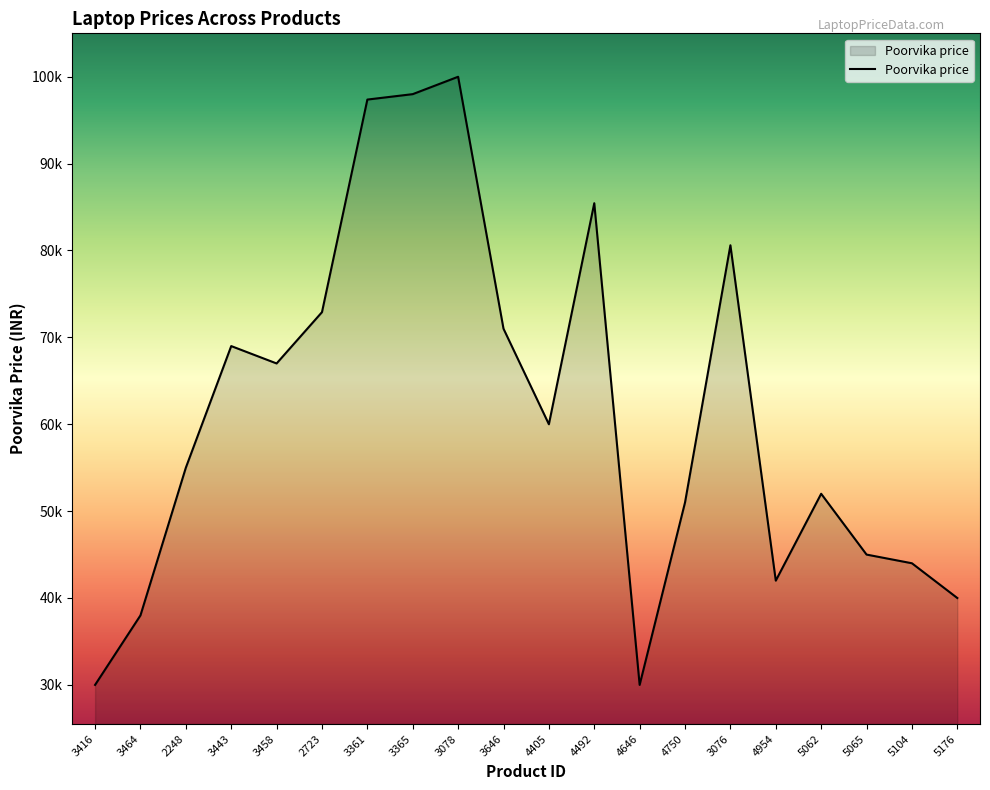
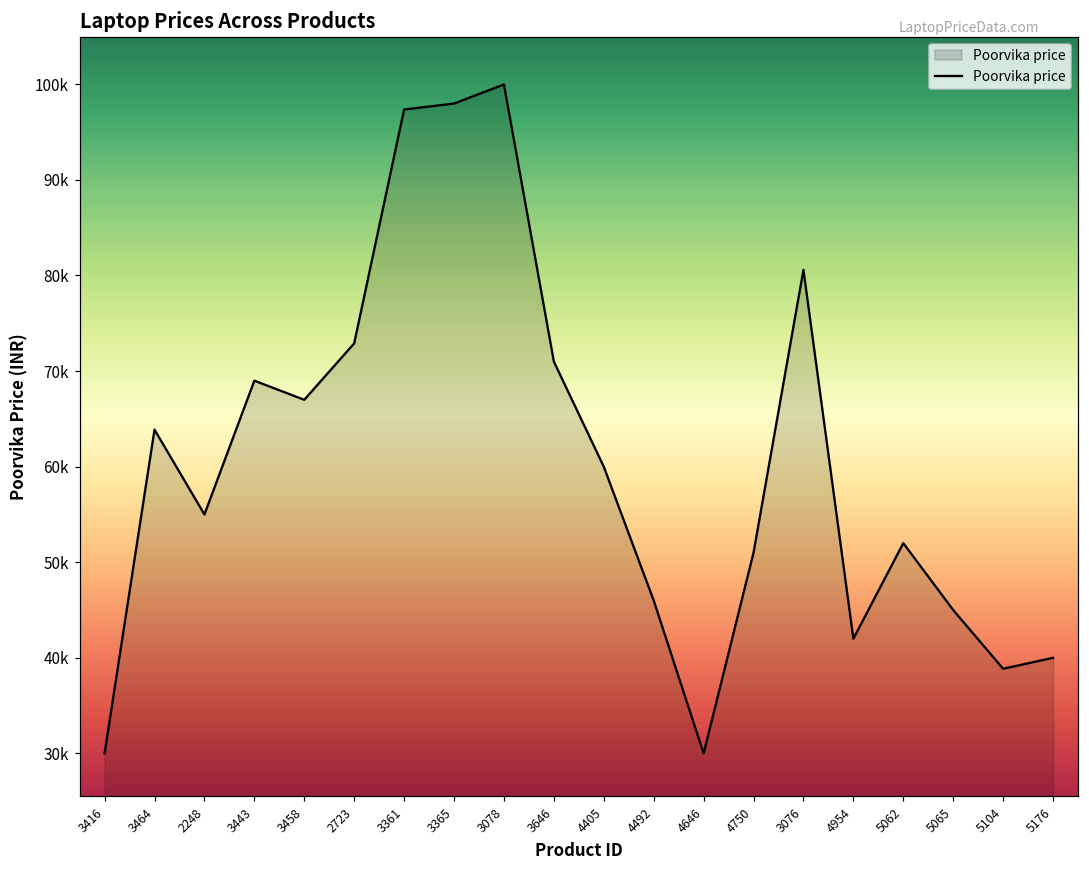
3464: 38000 -> 64000
4492: 85000 -> 46000
5104: 44000 -> 39000
